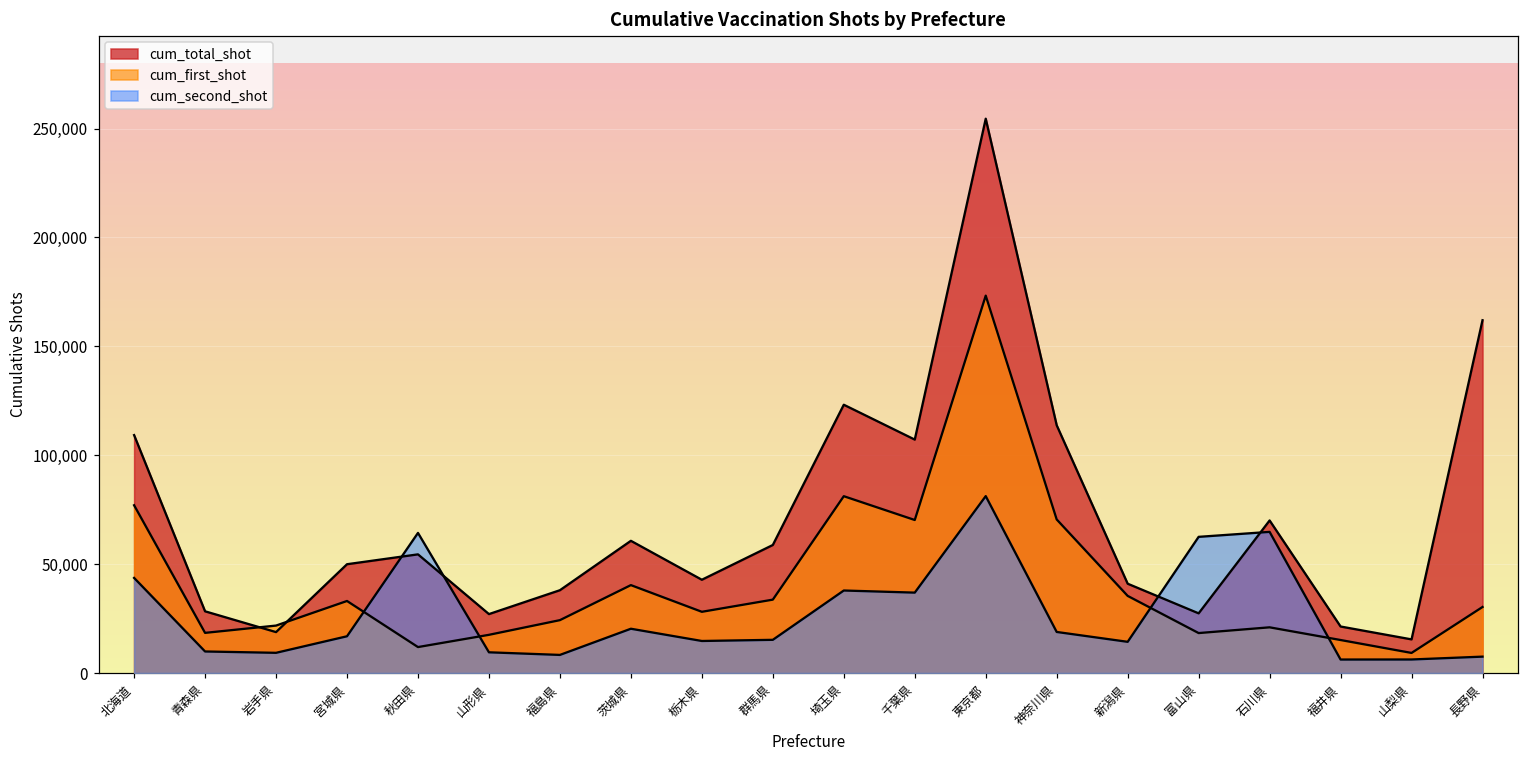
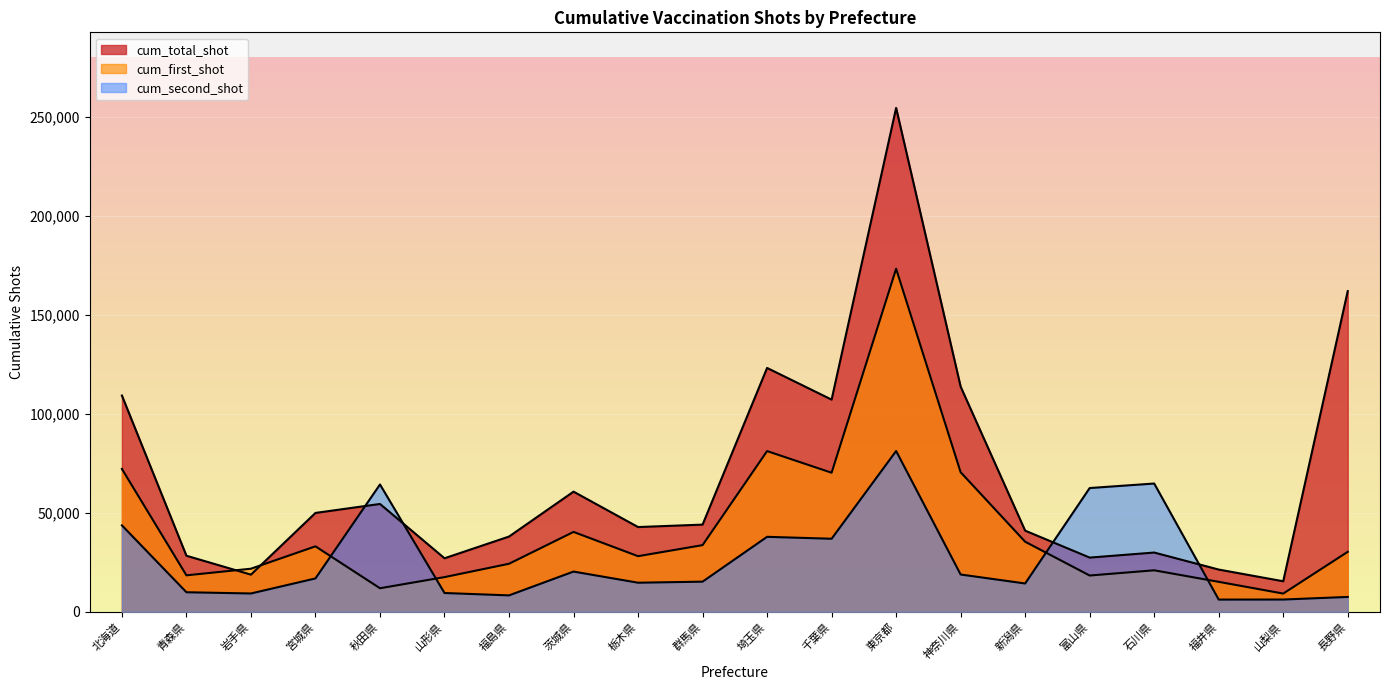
cum_first_shot, 北海道: 77,000 -> 72,000
cum_total_shot, 群馬県: 59,000 -> 44,000
cum_total_shot, 石川県: 70,000 -> 30,000
